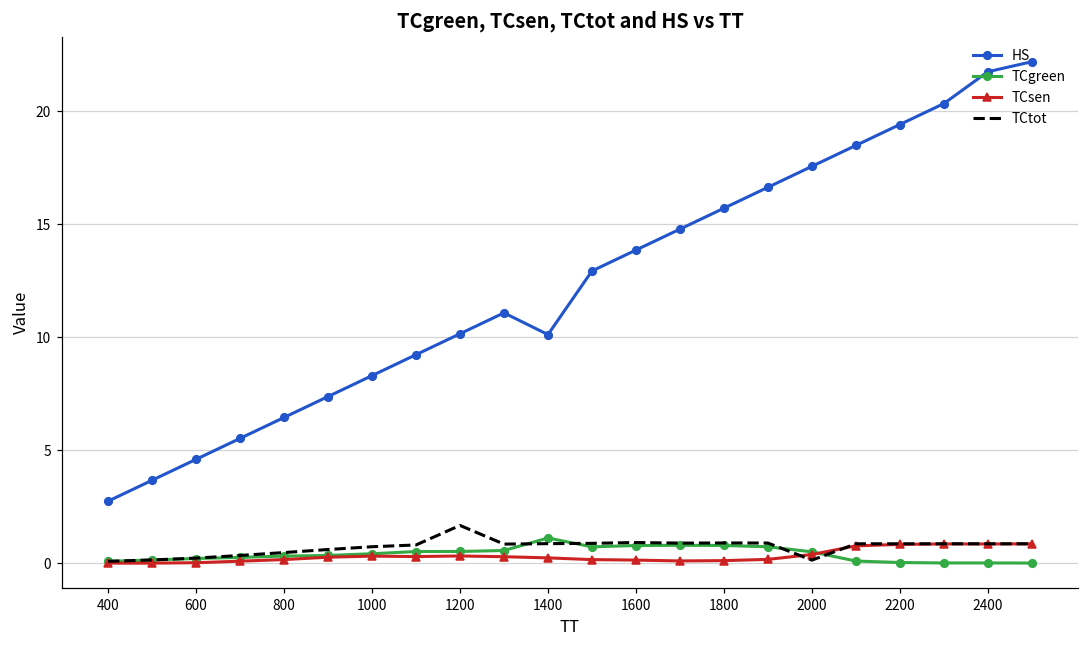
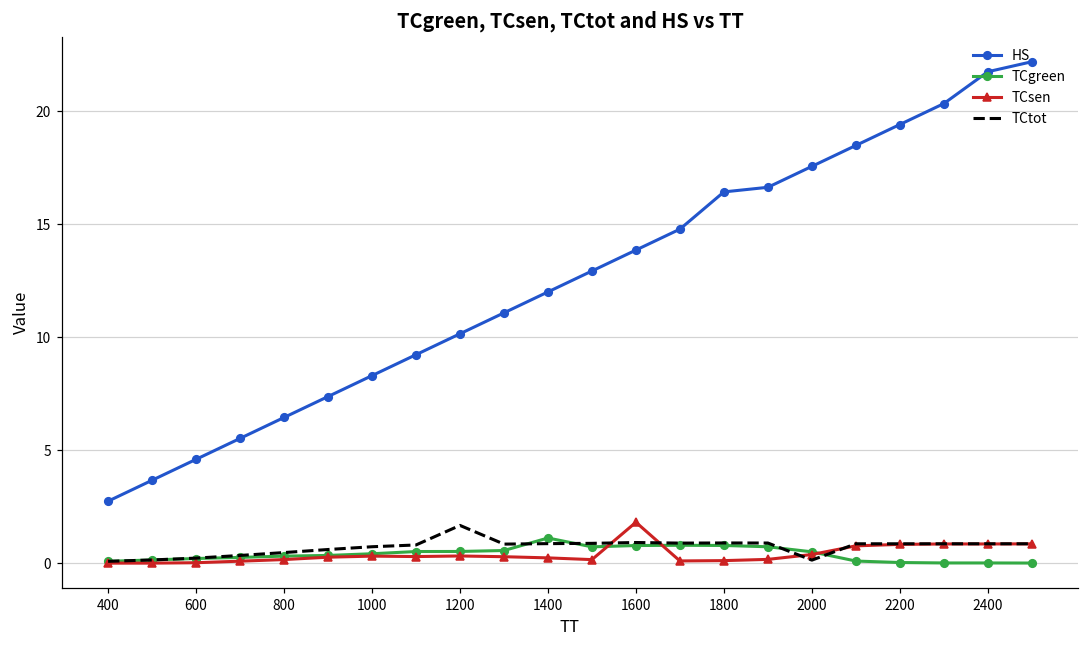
HS, 1400: 10.1 -> 12.0
TCsen, 1600: 0.1 -> 1.8
HS, 1800: 15.7 -> 16.4
